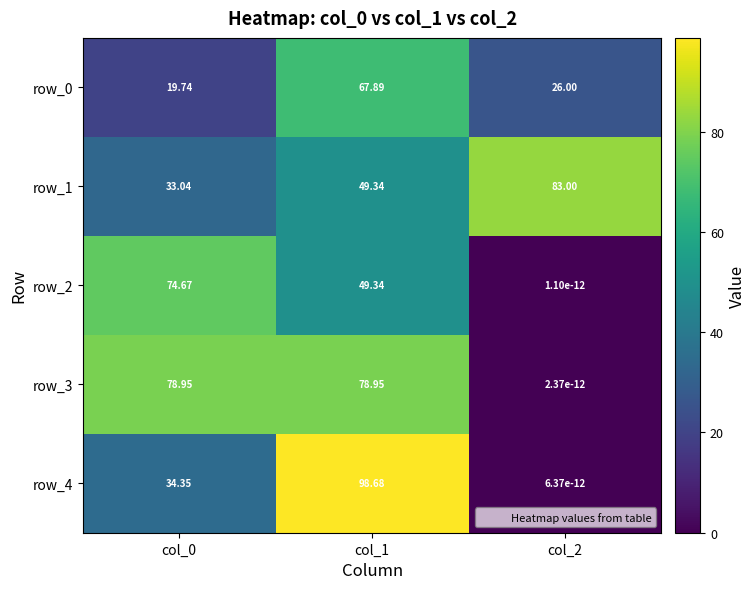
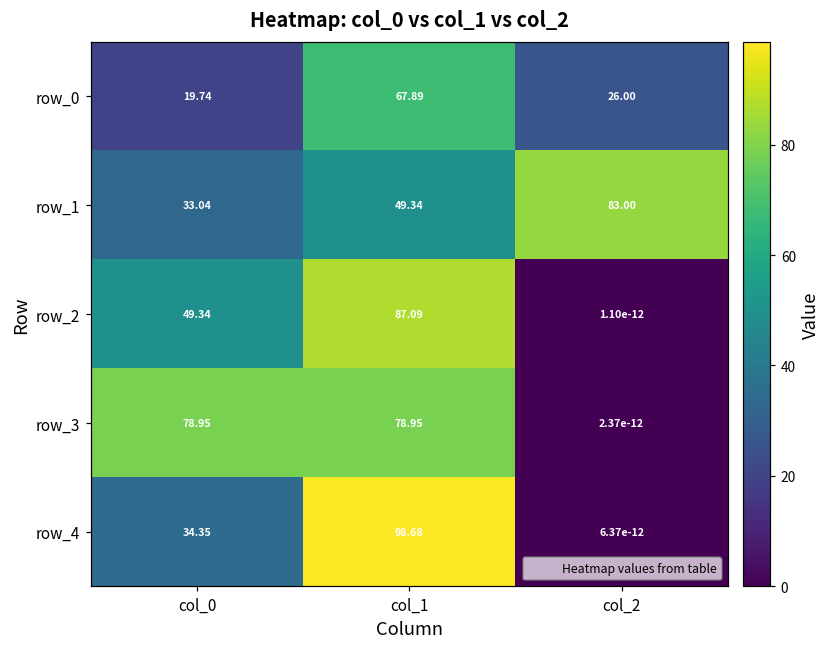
row_2, col_0: 74.67 -> 49.34
row_2, col_1: 49.34 -> 87.09
